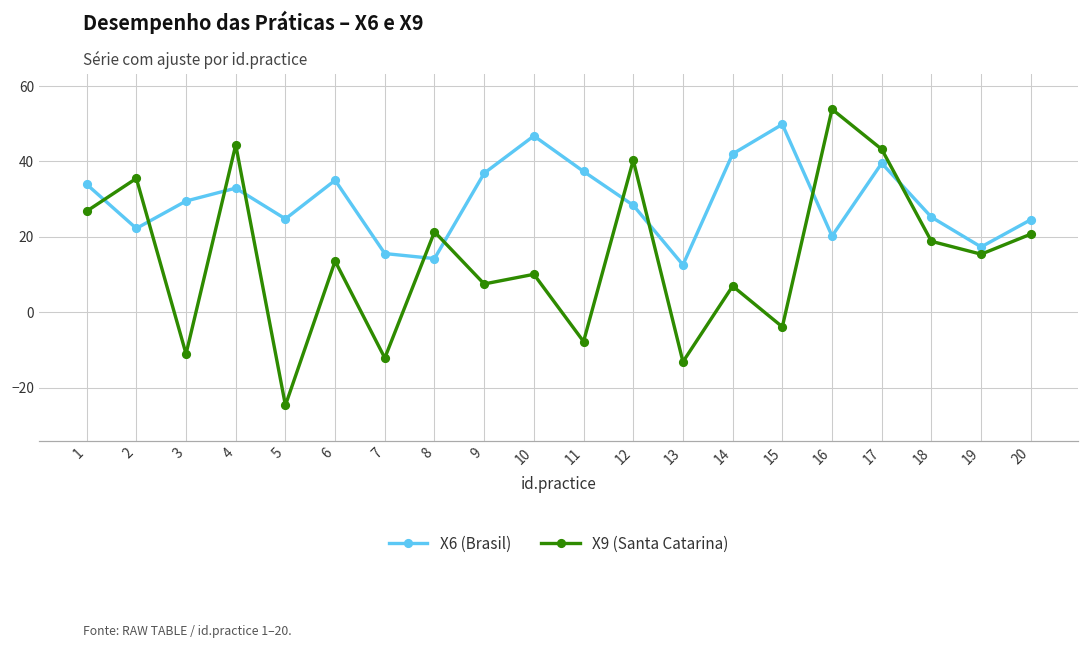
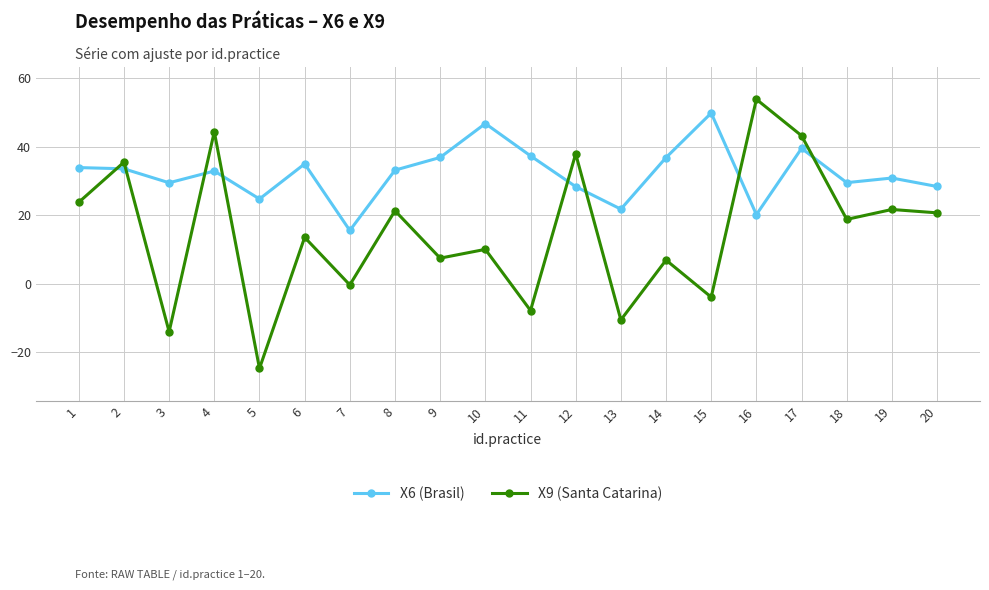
X9 (Santa Catarina), 1: 27 -> 24
X6 (Brasil), 2: 22 -> 34
X9 (Santa Catarina), 3: -11 -> -14
X9 (Santa Catarina), 7: -12 -> 0
X6 (Brasil), 8: 14 -> 33
X9 (Santa Catarina), 12: 40 -> 38
X6 (Brasil), 13: 13 -> 22
X9 (Santa Catarina), 13: -13 -> -10
X6 (Brasil), 14: 42 -> 37
X6 (Brasil), 18: 25 -> 30
X6 (Brasil), 19: 17 -> 31
X9 (Santa Catarina), 19: 15 -> 22
X6 (Brasil), 20: 25 -> 28
